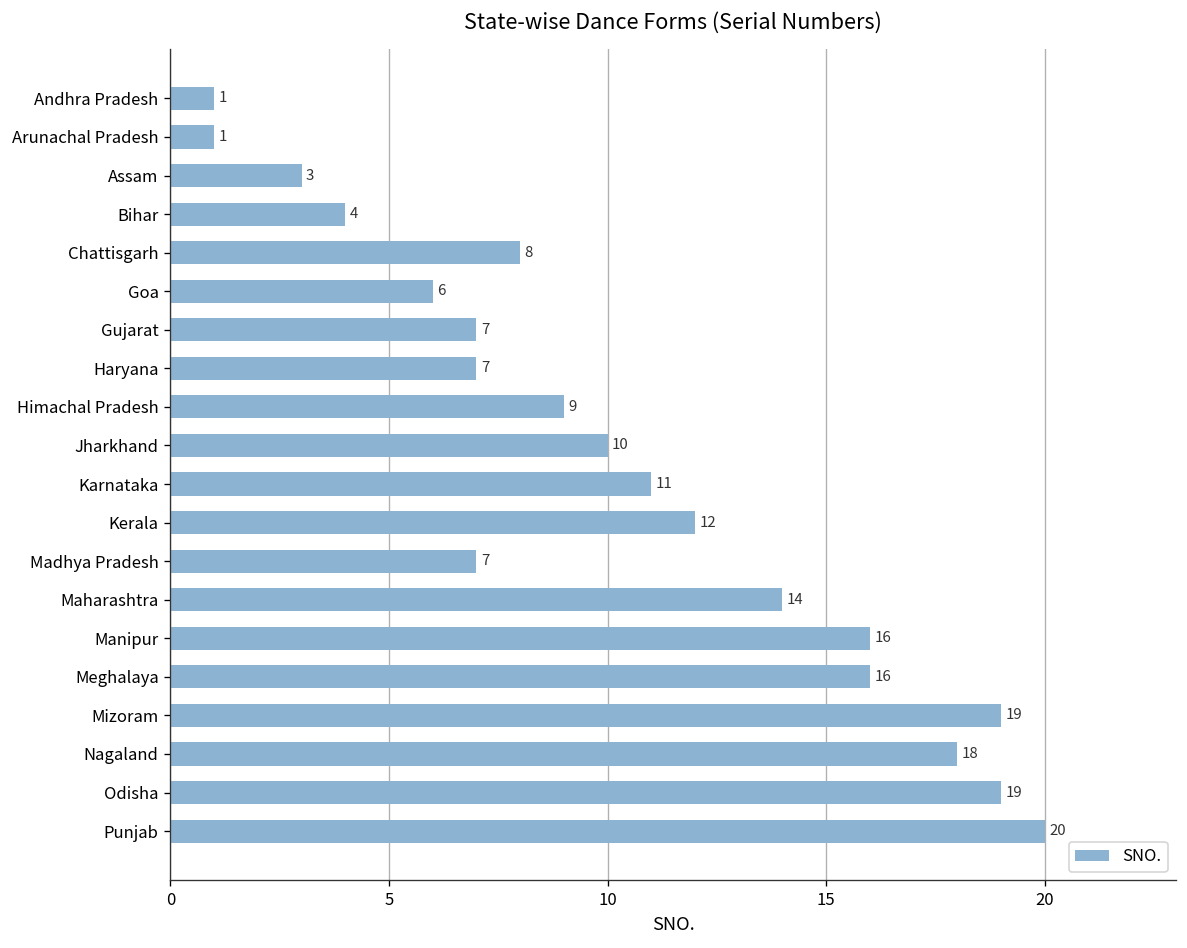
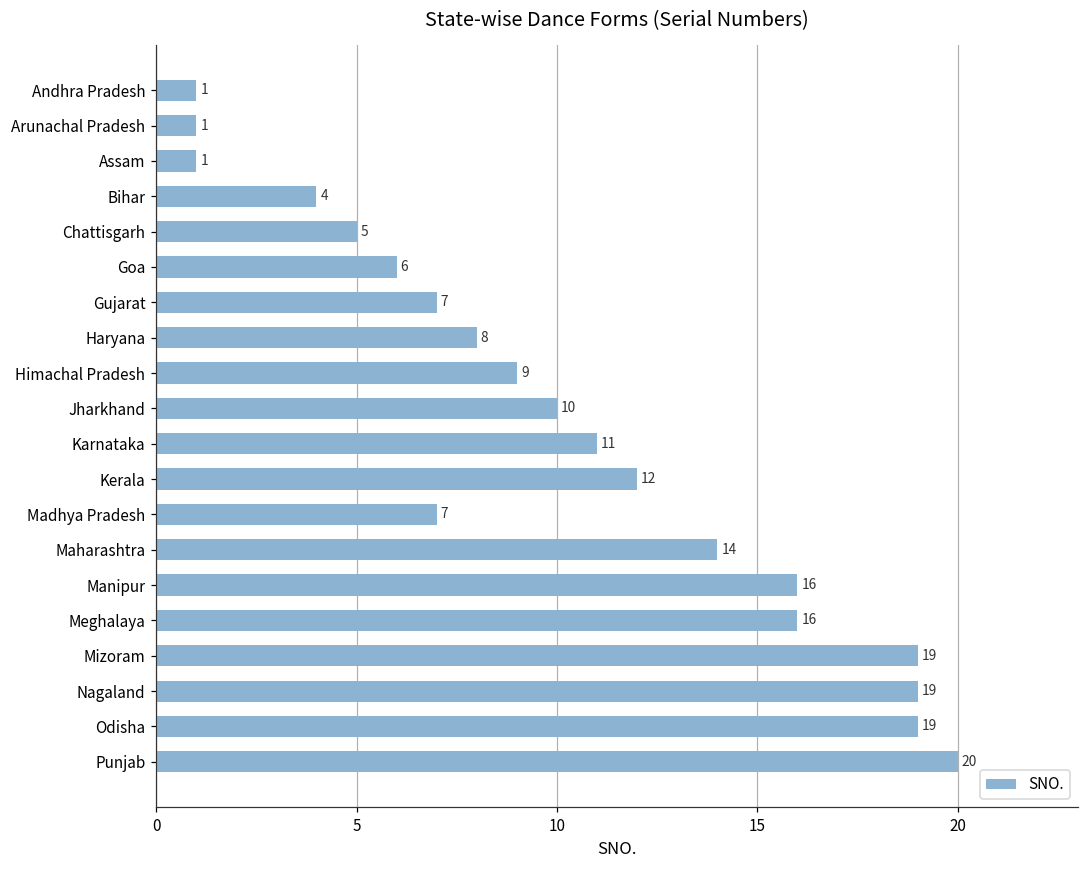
Assam: 3 -> 1
Chattisgarh: 8 -> 5
Haryana: 7 -> 8
Nagaland: 18 -> 19
